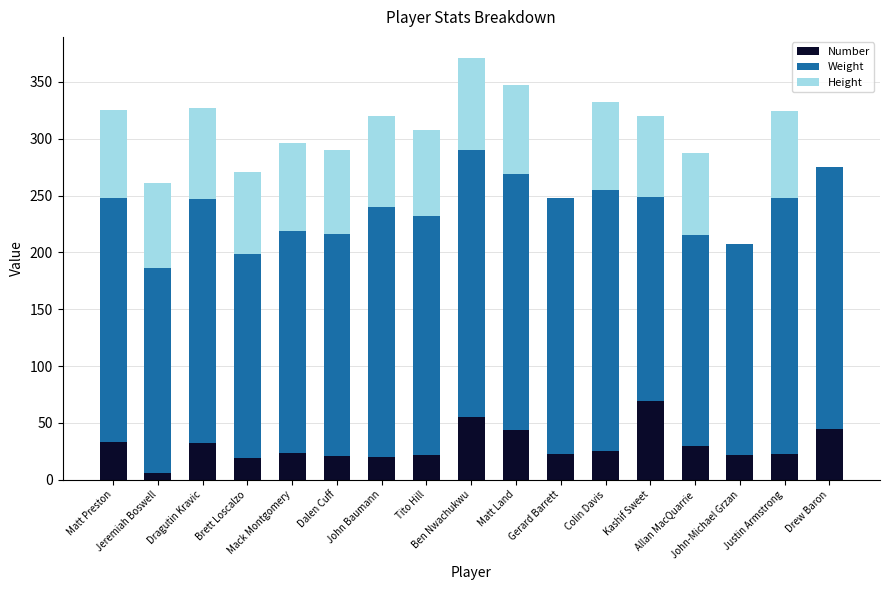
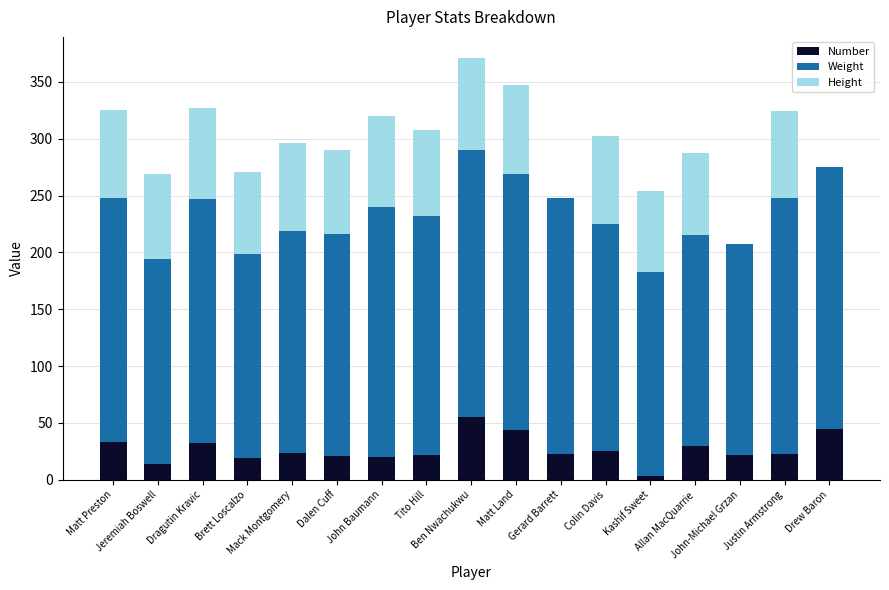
Number, Jeremiah Boswell: 6 -> 14
Weight, Colin Davis: 230 -> 200
Number, Kashif Sweet: 69 -> 3
